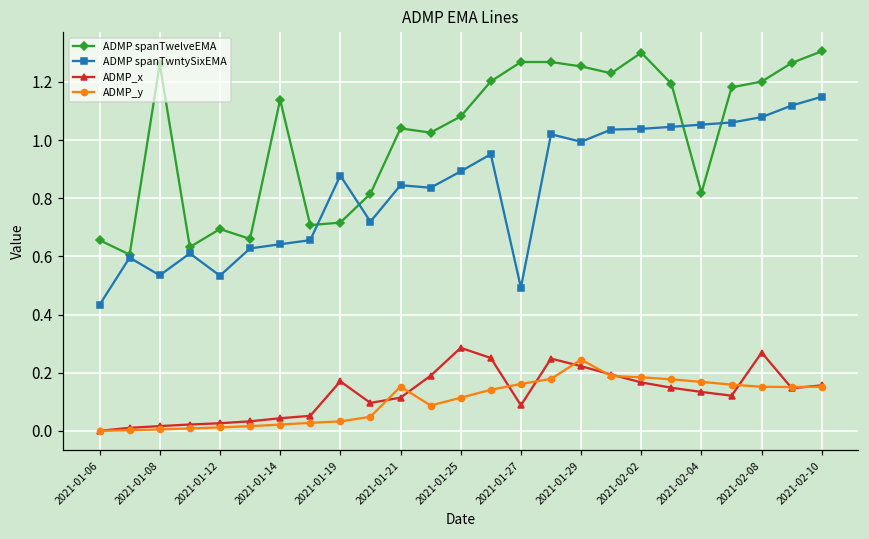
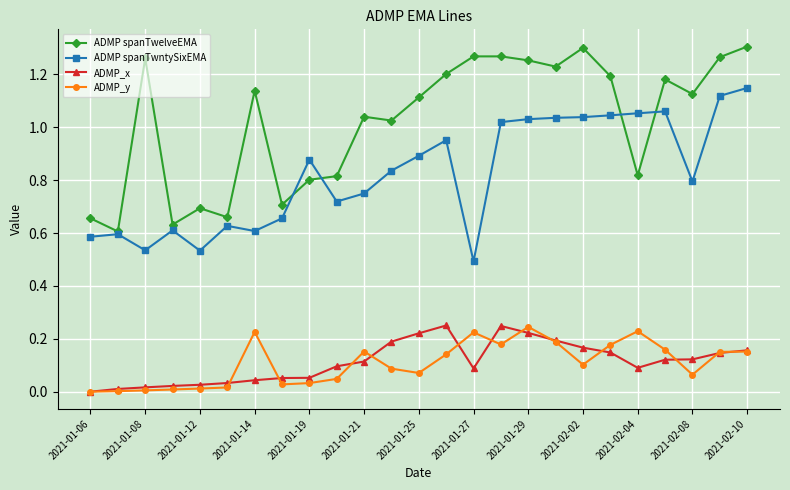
ADMP spanTwntySixEMA, 2021-01-06: 0.43 -> 0.59
ADMP spanTwntySixEMA, 2021-01-14: 0.64 -> 0.61
ADMP_y, 2021-01-14: 0.02 -> 0.23
ADMP spanTwelveEMA, 2021-01-19: 0.72 -> 0.80
ADMP_x, 2021-01-19: 0.17 -> 0.05
ADMP spanTwntySixEMA, 2021-01-21: 0.84 -> 0.75
ADMP spanTwelveEMA, 2021-01-25: 1.08 -> 1.11
ADMP_x, 2021-01-25: 0.29 -> 0.22
ADMP_y, 2021-01-25: 0.11 -> 0.07
ADMP_y, 2021-01-27: 0.16 -> 0.22
ADMP spanTwntySixEMA, 2021-01-29: 0.99 -> 1.03
ADMP_y, 2021-02-02: 0.18 -> 0.10
ADMP_x, 2021-02-04: 0.13 -> 0.09
ADMP_y, 2021-02-04: 0.17 -> 0.23
ADMP spanTwelveEMA, 2021-02-08: 1.20 -> 1.13
ADMP spanTwntySixEMA, 2021-02-08: 1.08 -> 0.80
ADMP_x, 2021-02-08: 0.27 -> 0.12
ADMP_y, 2021-02-08: 0.15 -> 0.06
